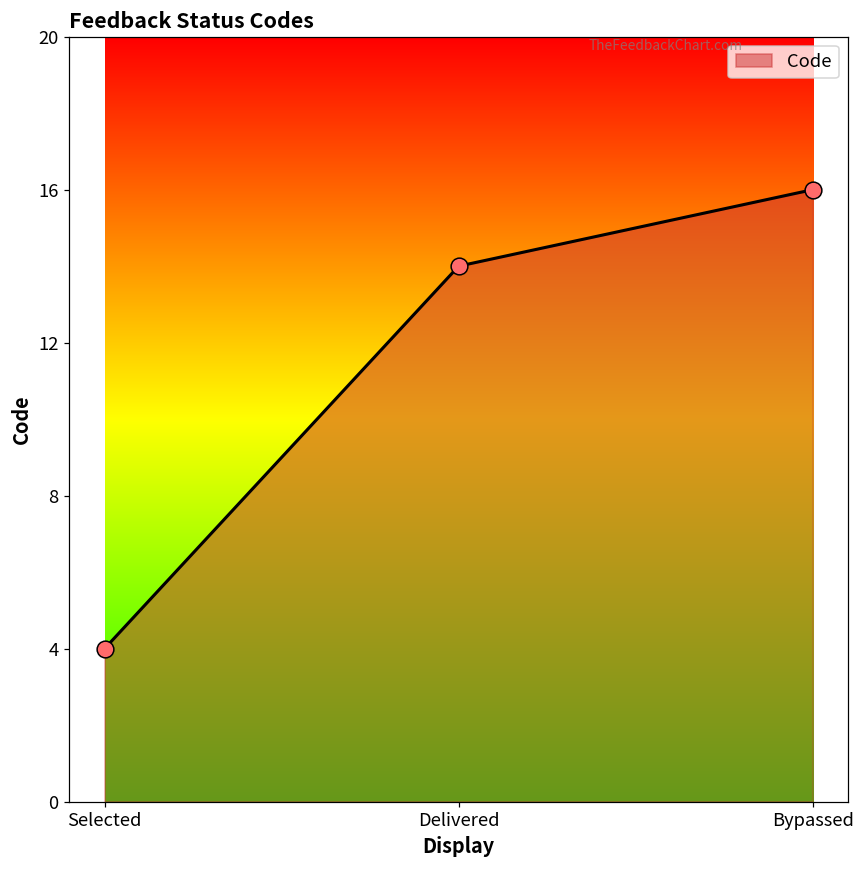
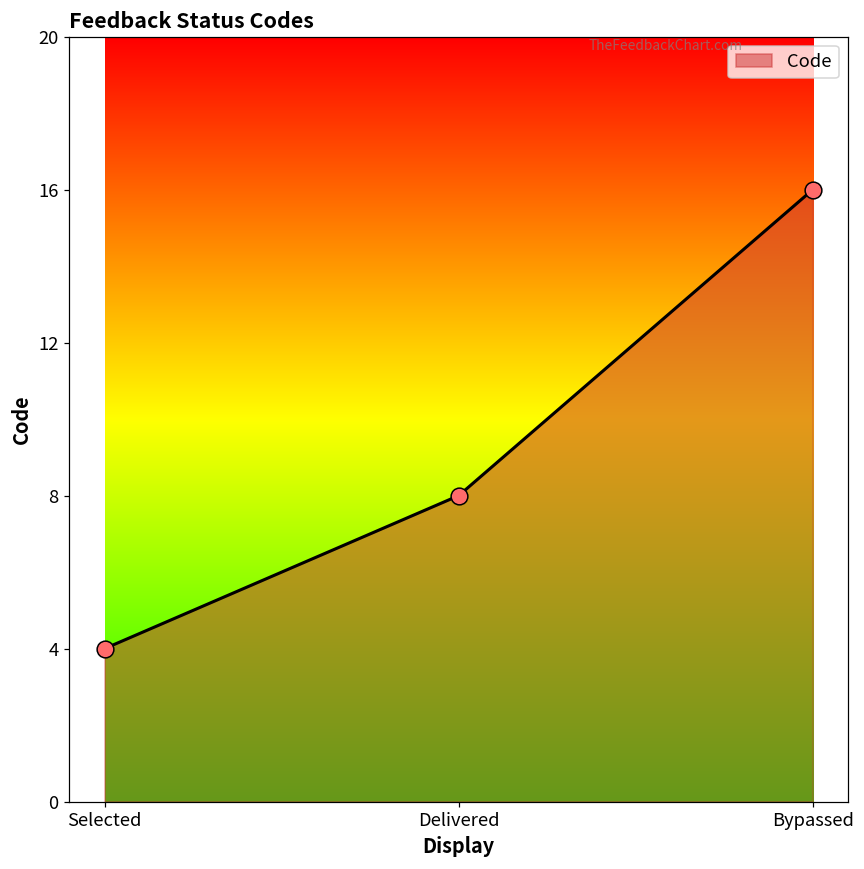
Delivered: 14 -> 8
